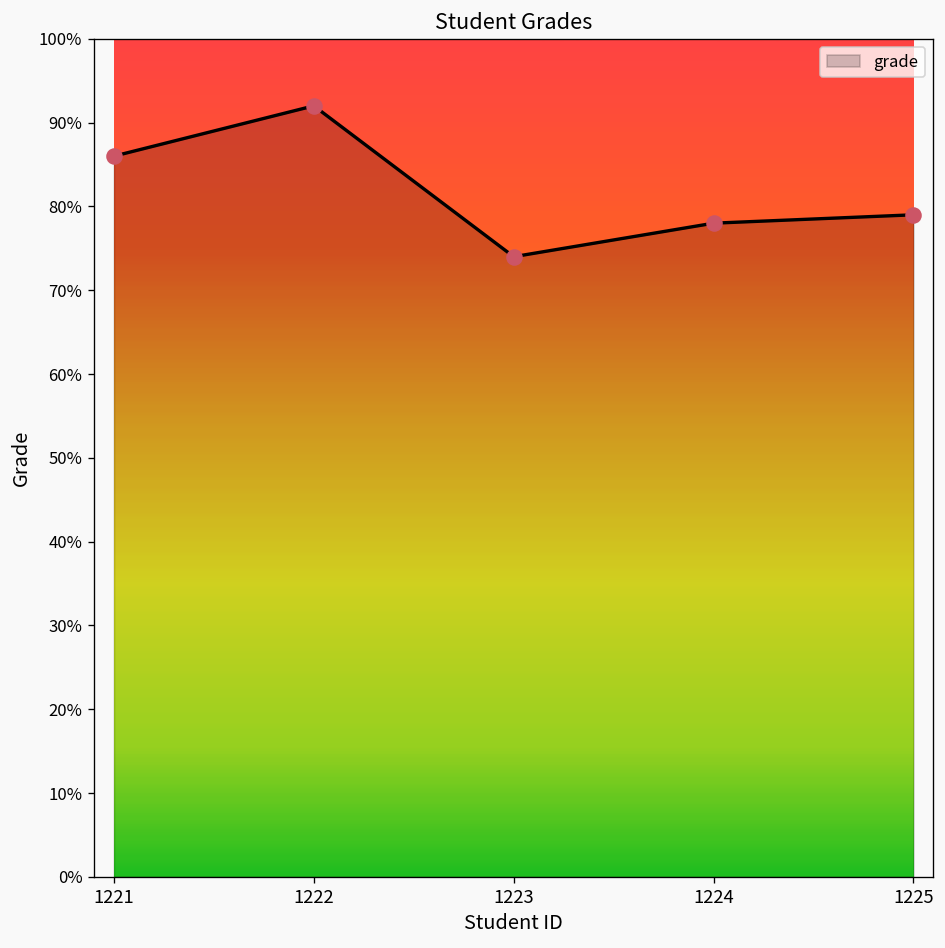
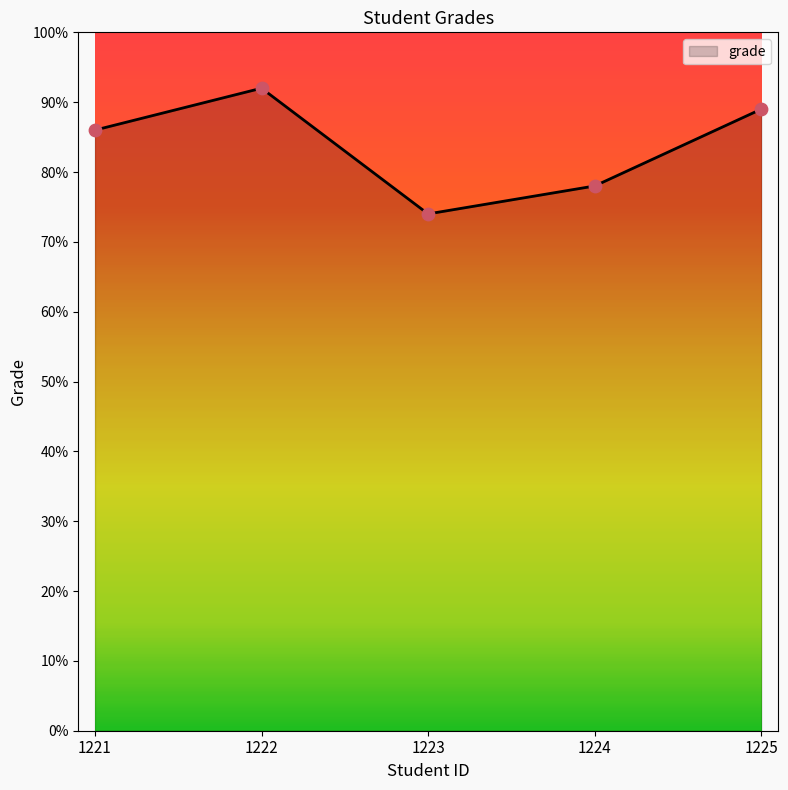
1225: 79% -> 89%
